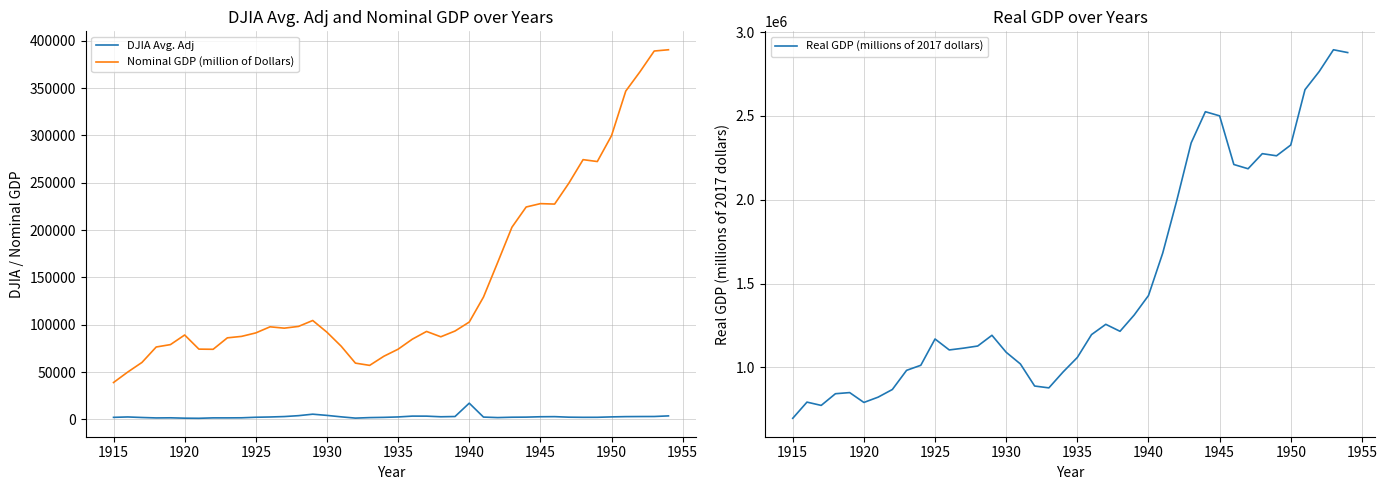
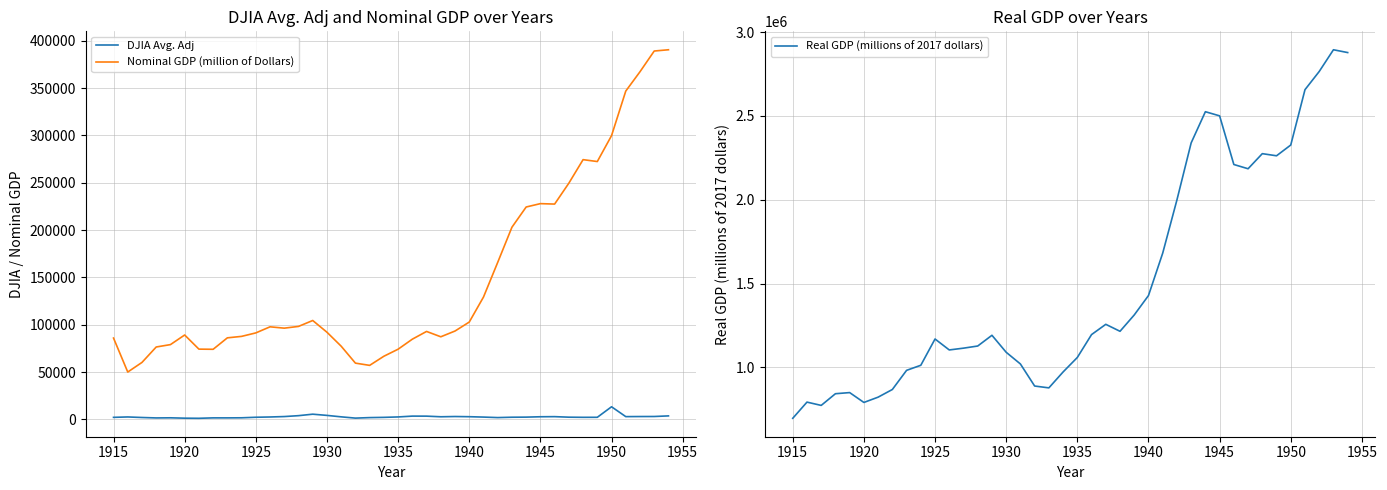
DJIA Avg. Adj and Nominal GDP over Years, Nominal GDP (million of Dollars), 1915: 40000 -> 90000
DJIA Avg. Adj and Nominal GDP over Years, DJIA Avg. Adj, 1940: 20000 -> 0
DJIA Avg. Adj and Nominal GDP over Years, DJIA Avg. Adj, 1950: 0 -> 10000
